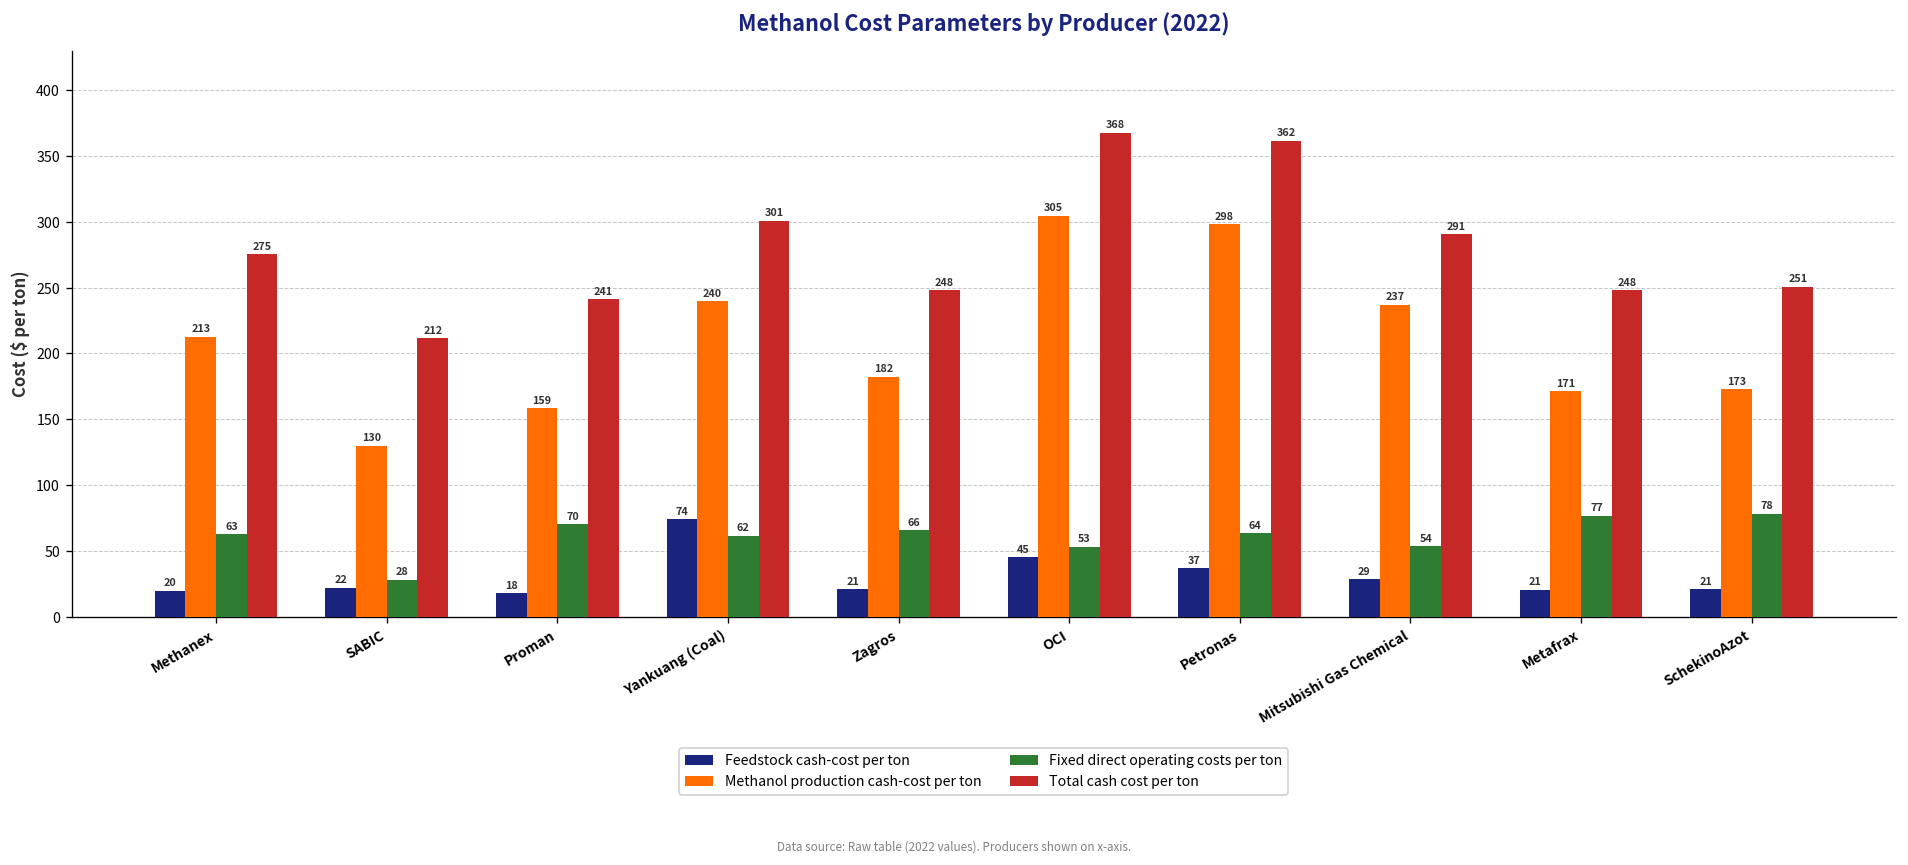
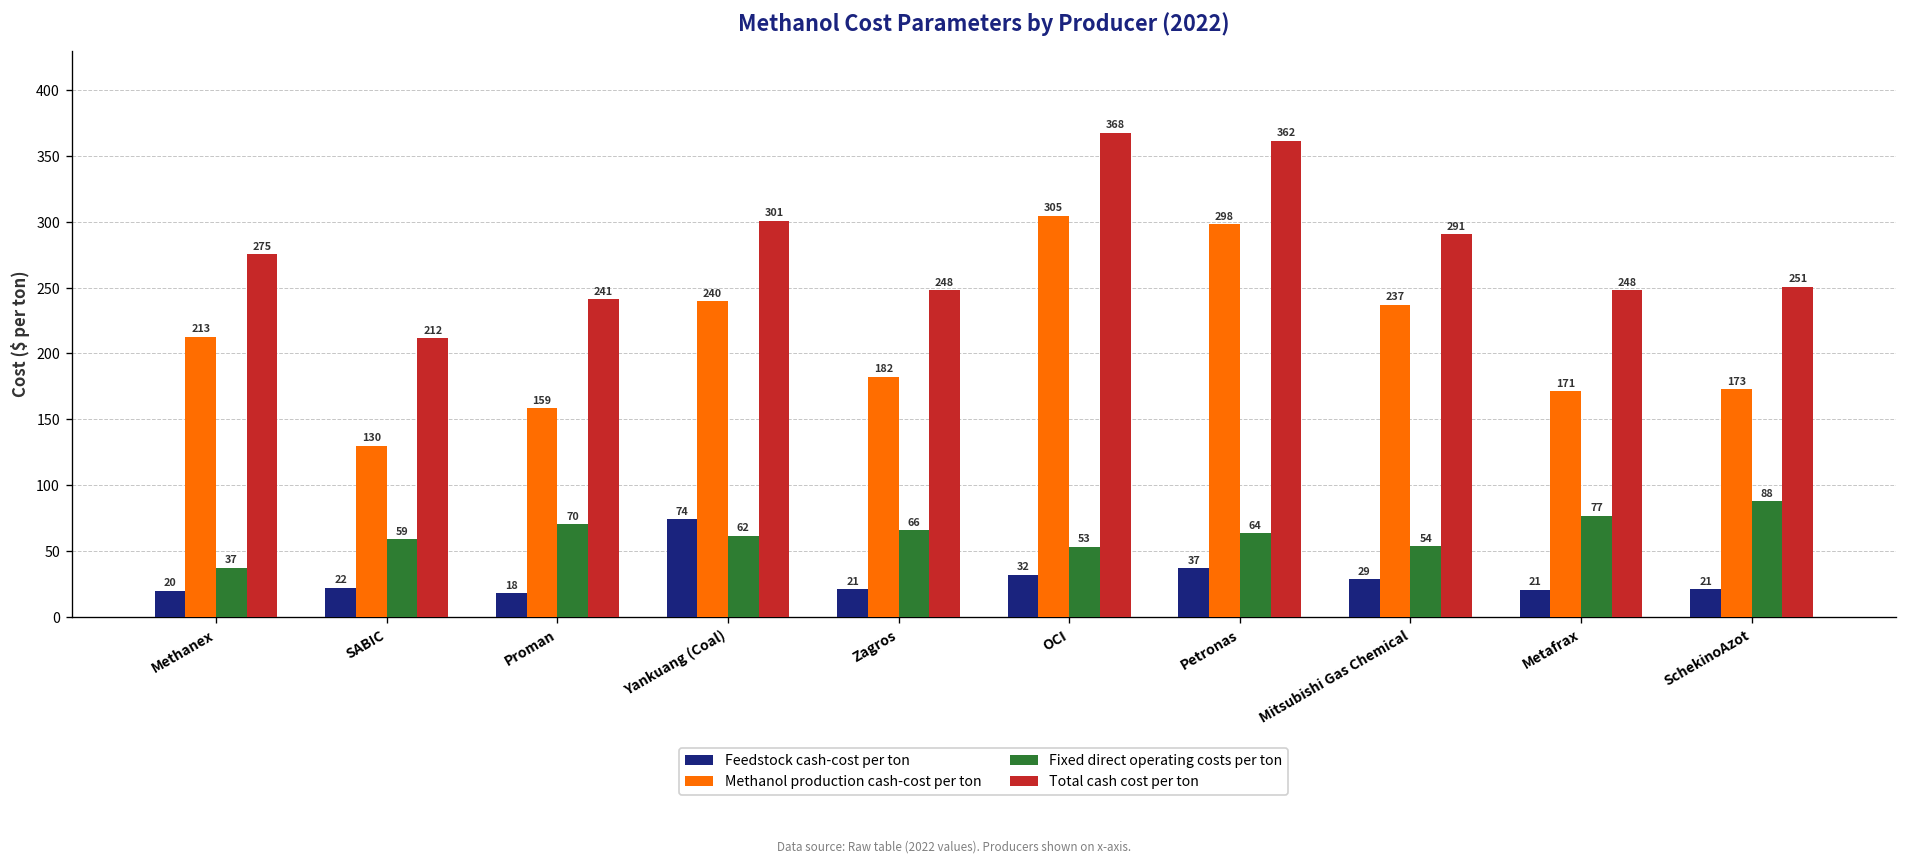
Fixed direct operating costs per ton, Methanex: 63 -> 37
Fixed direct operating costs per ton, SABIC: 28 -> 59
Feedstock cash-cost per ton, OCI: 45 -> 32
Fixed direct operating costs per ton, SchekinoAzot: 78 -> 88
